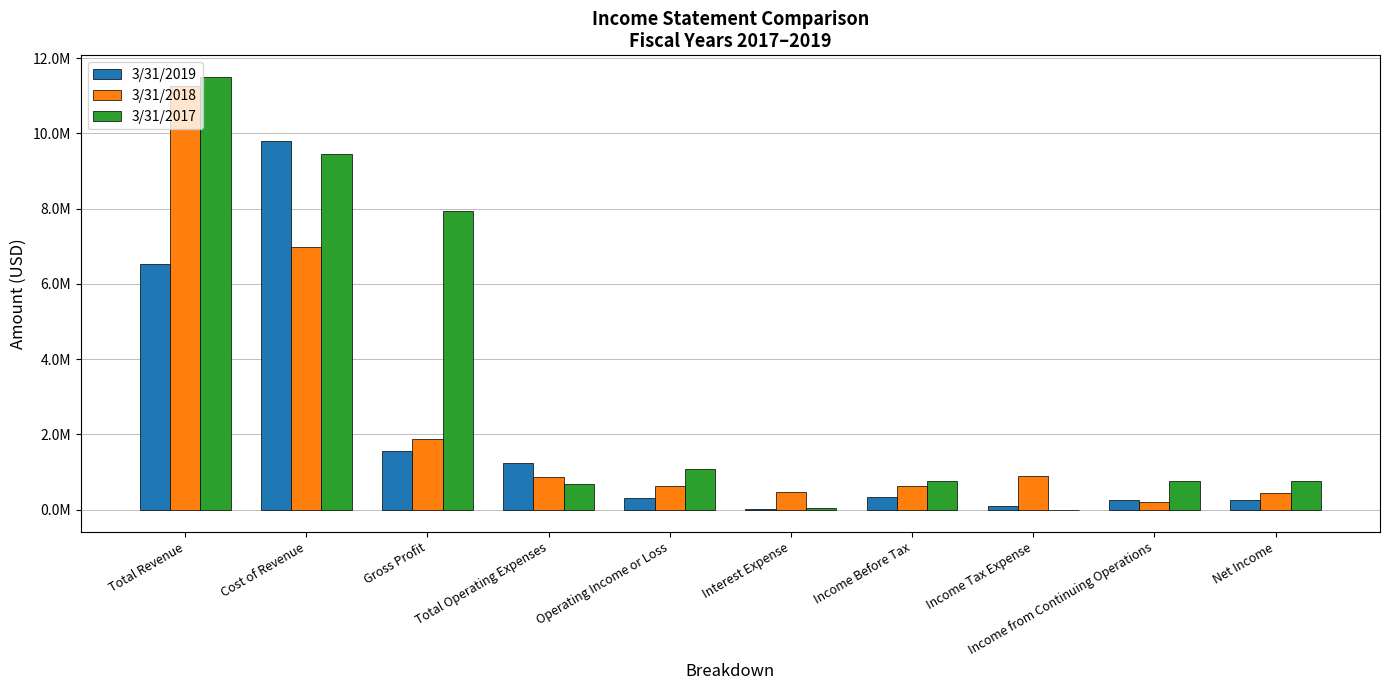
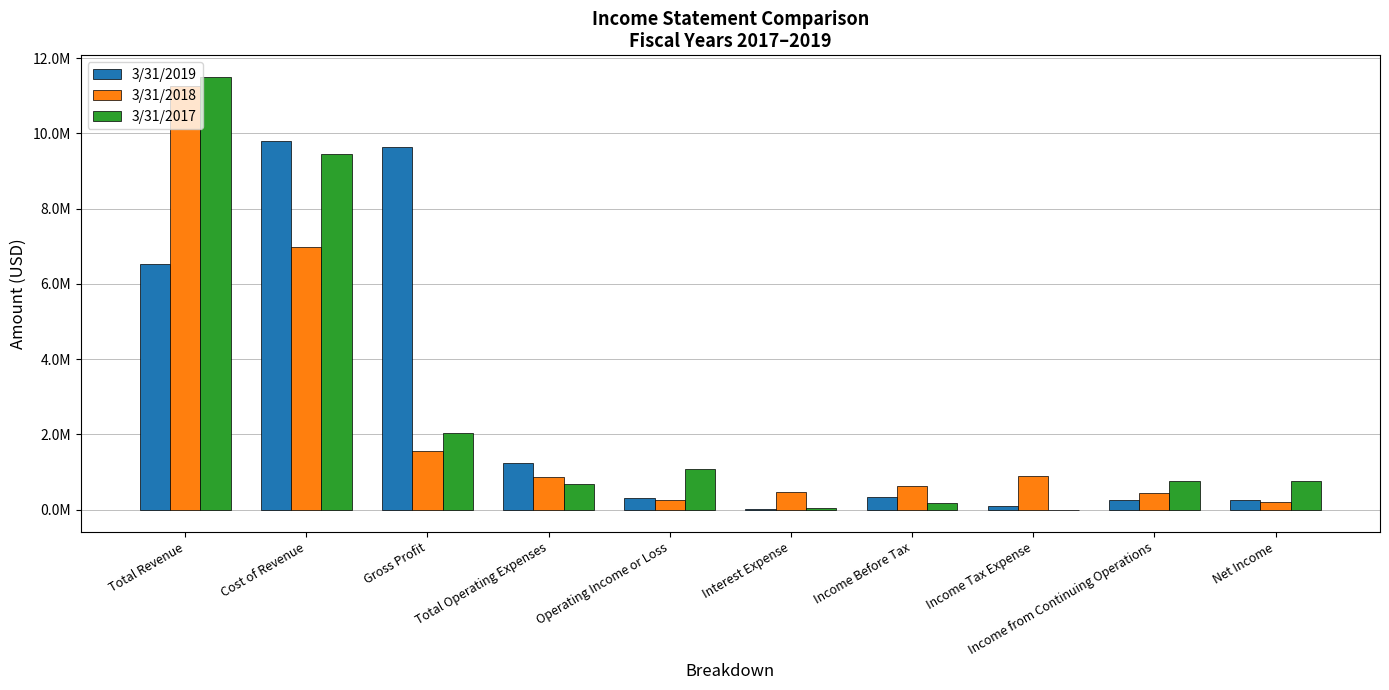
3/31/2019, Gross Profit: 1600000 -> 9600000
3/31/2018, Gross Profit: 1900000 -> 1600000
3/31/2017, Gross Profit: 7900000 -> 2000000
3/31/2018, Operating Income or Loss: 600000 -> 300000
3/31/2017, Income Before Tax: 800000 -> 200000
3/31/2018, Income from Continuing Operations: 200000 -> 400000
3/31/2018, Net Income: 400000 -> 200000
